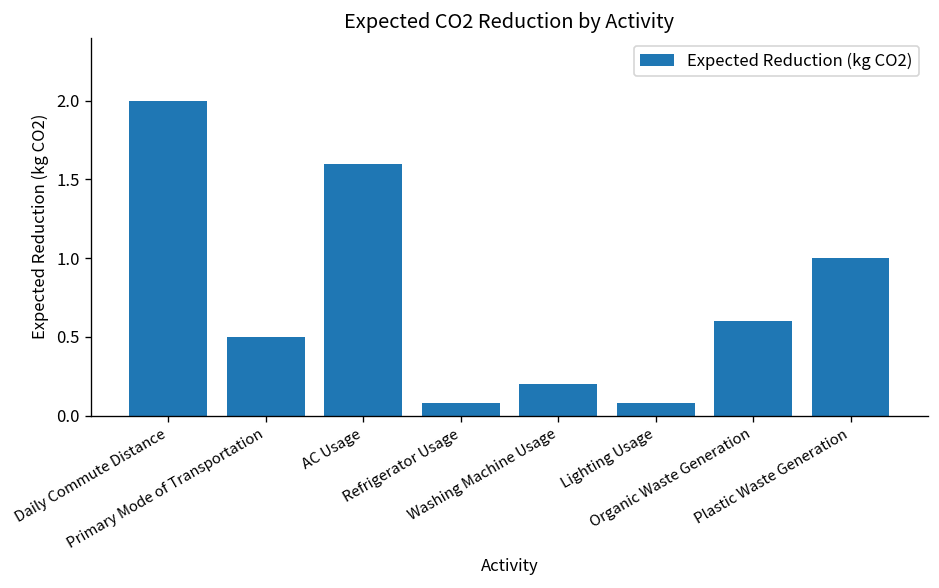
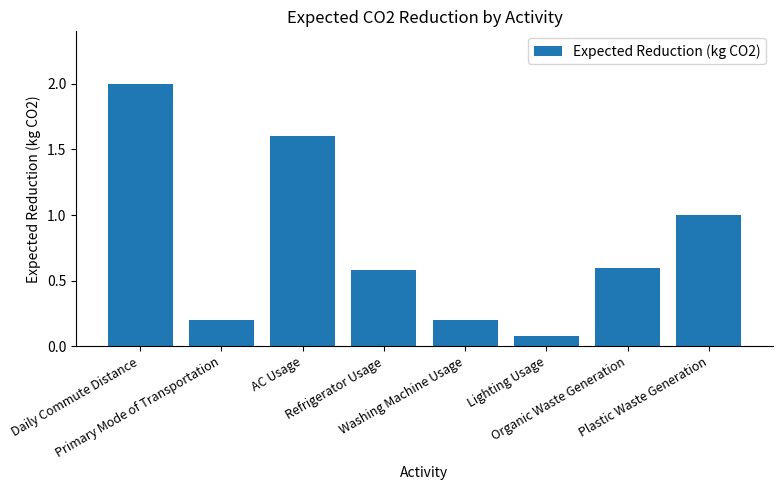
Primary Mode of Transportation: 0.5 -> 0.2
Refrigerator Usage: 0.08 -> 0.58
